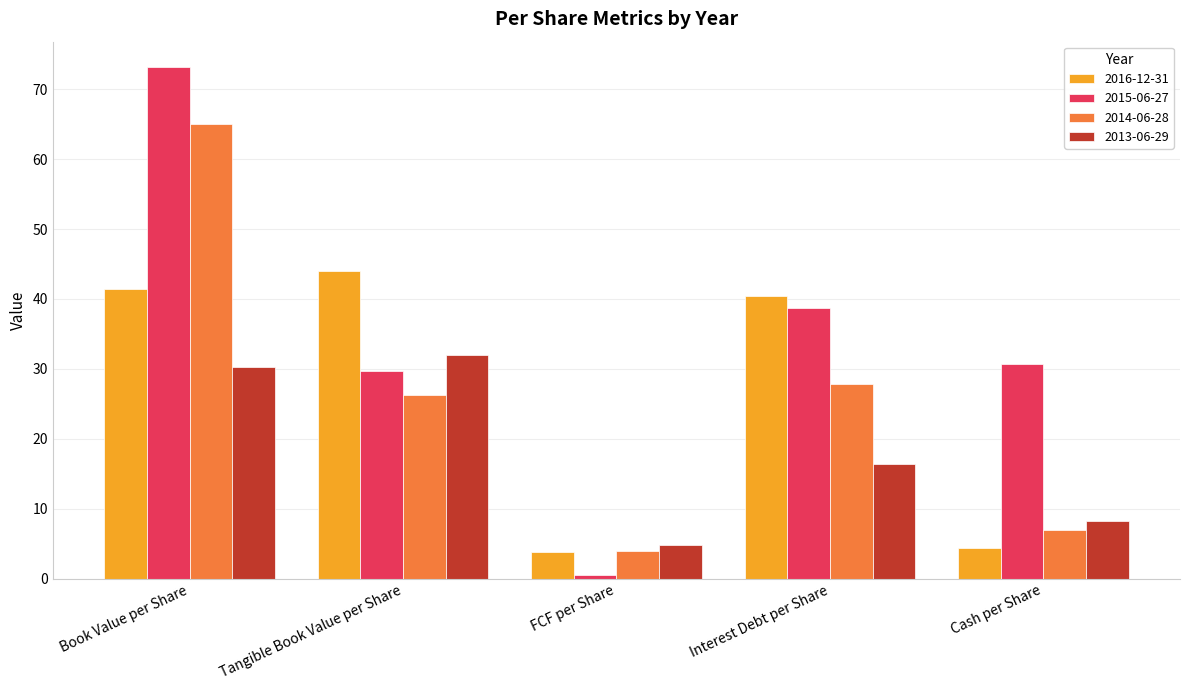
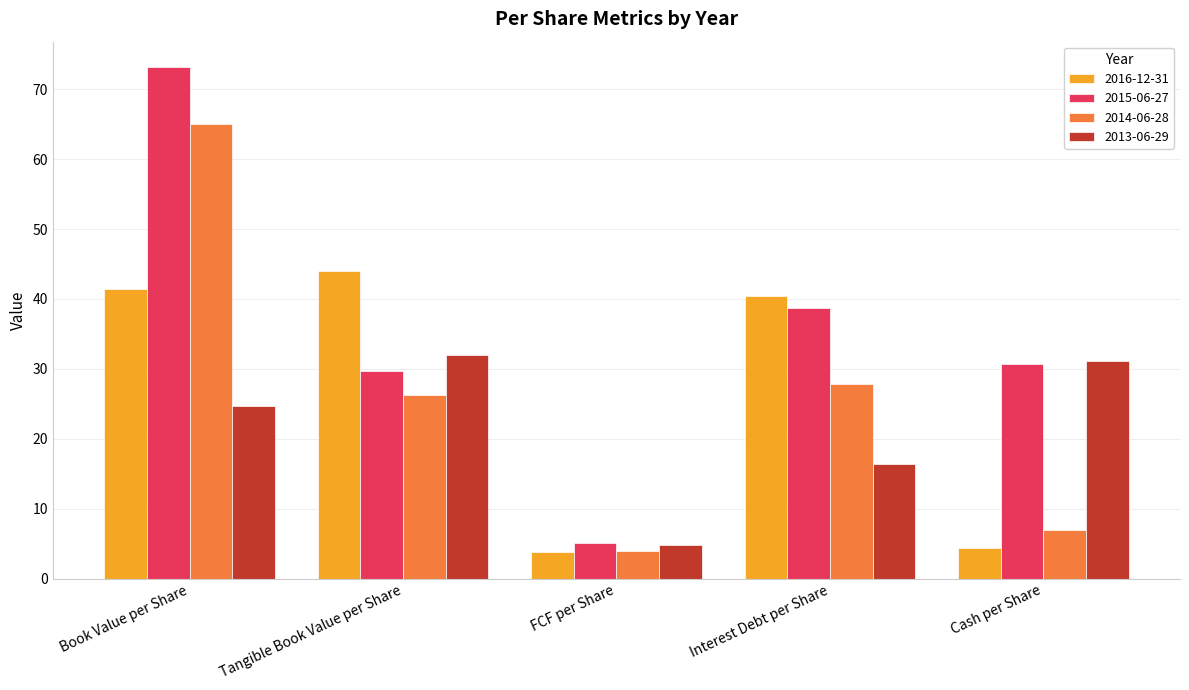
2013-06-29, Book Value per Share: 30 -> 25
2015-06-27, FCF per Share: 1 -> 5
2013-06-29, Cash per Share: 8 -> 31
